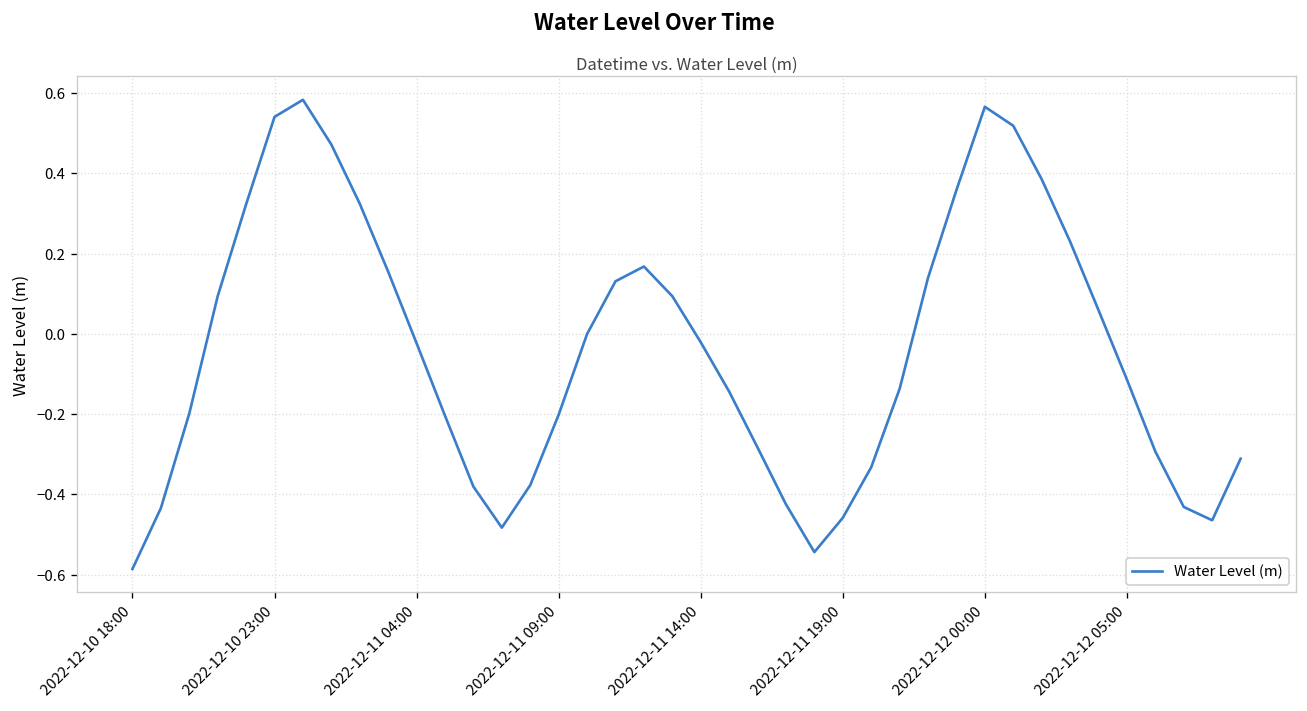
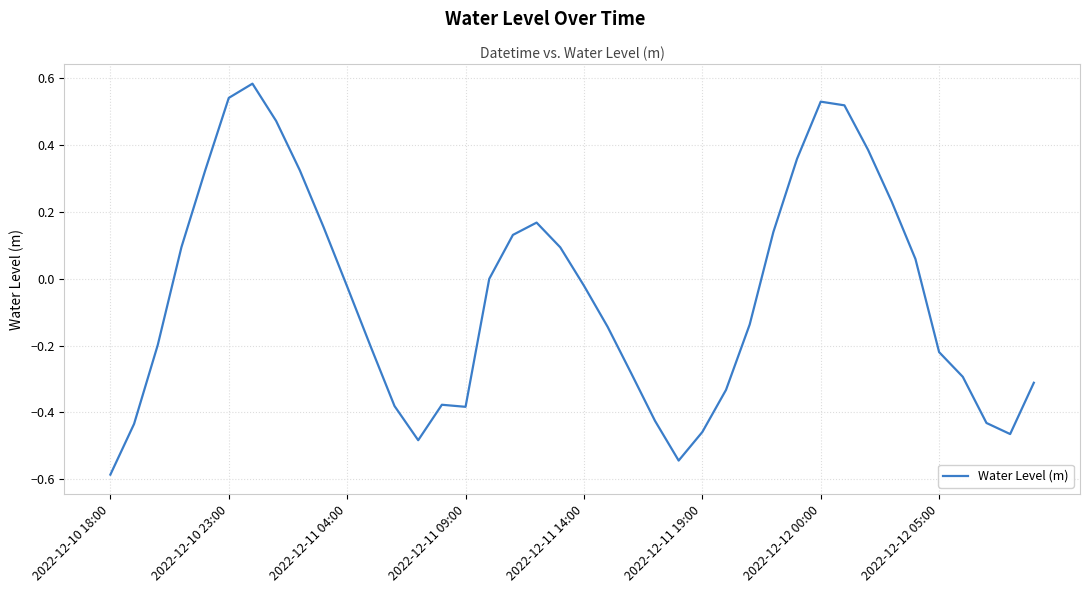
2022-12-11 09:00: -0.20 -> -0.38
2022-12-12 00:00: 0.57 -> 0.53
2022-12-12 05:00: -0.11 -> -0.22
